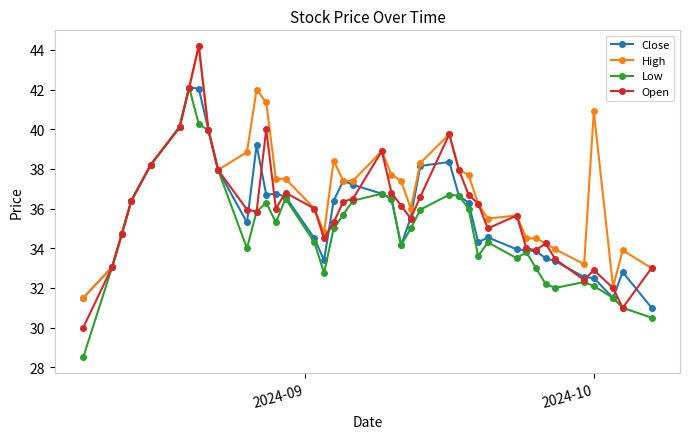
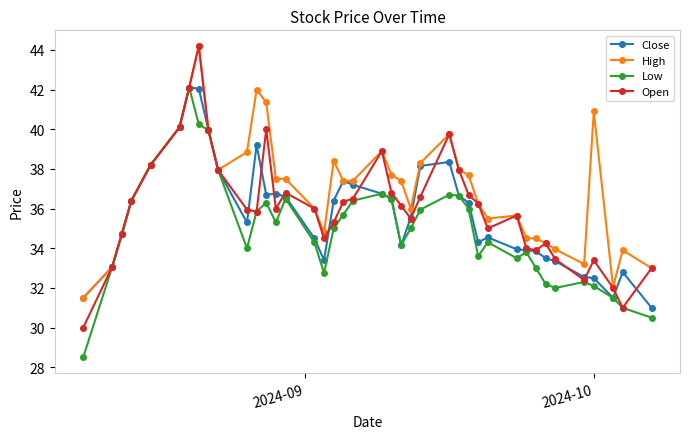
Open, 2024-10: 32.9 -> 33.4
